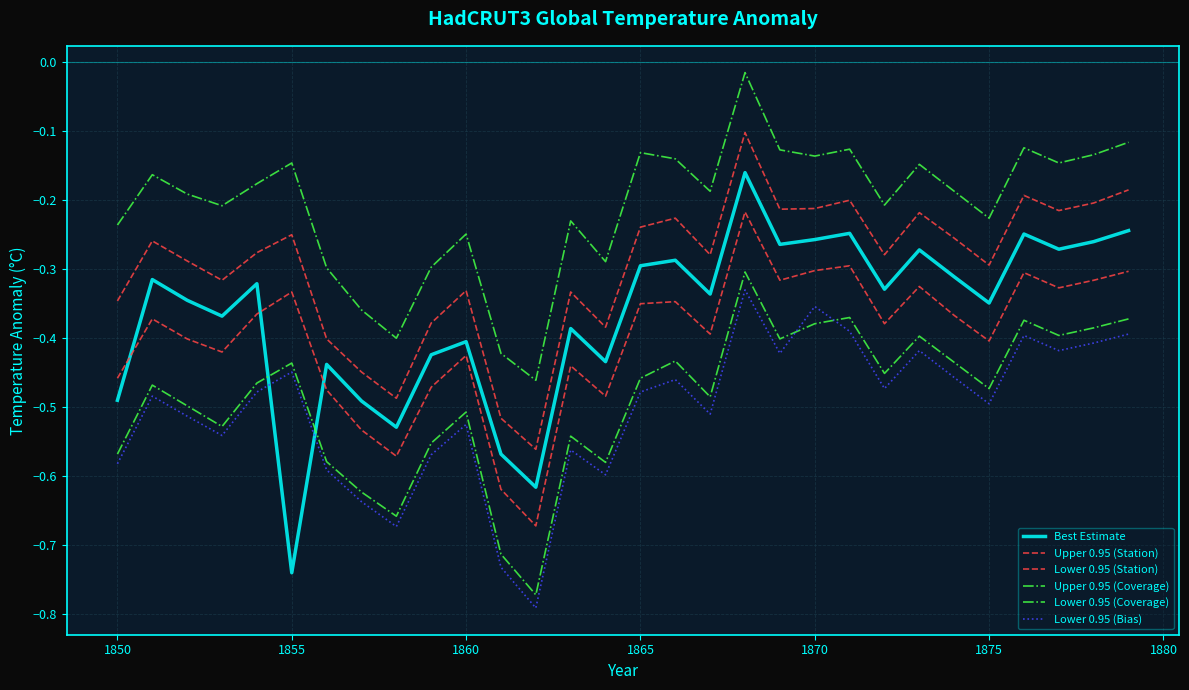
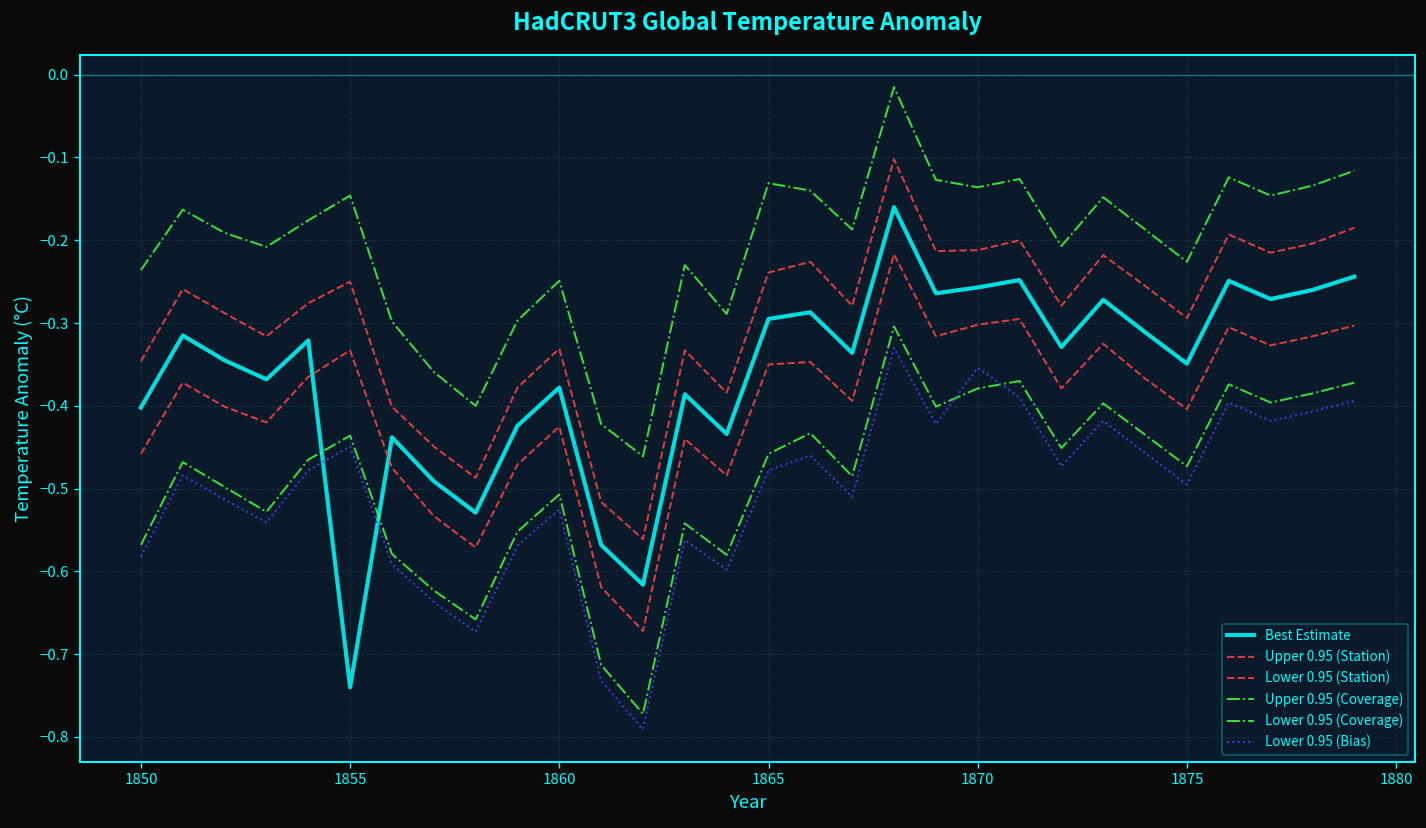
Best Estimate, 1850: -0.49 -> -0.40
Best Estimate, 1860: -0.41 -> -0.38
